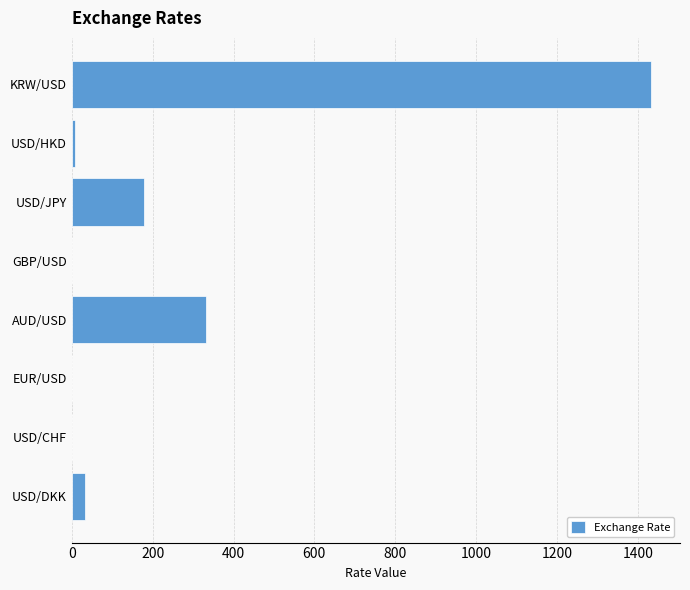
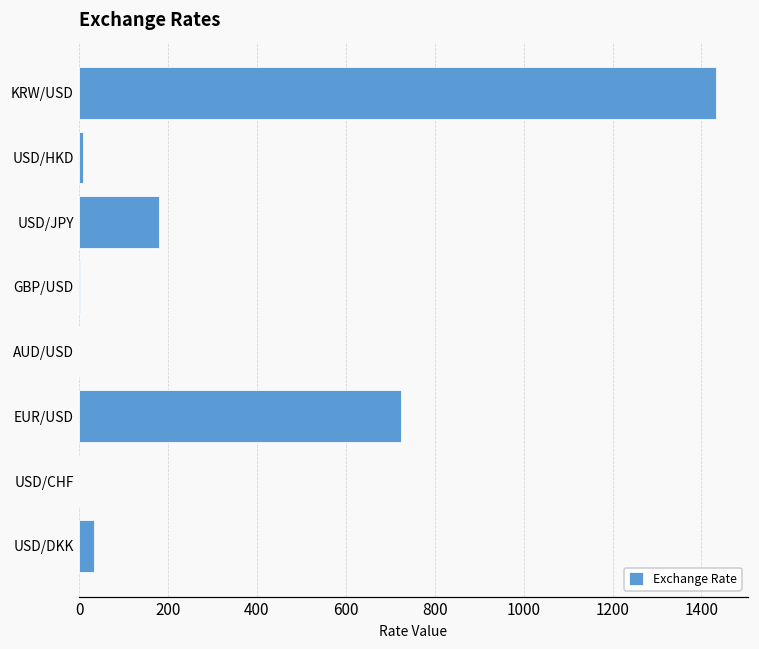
AUD/USD: 330 -> 0
EUR/USD: 0 -> 720
